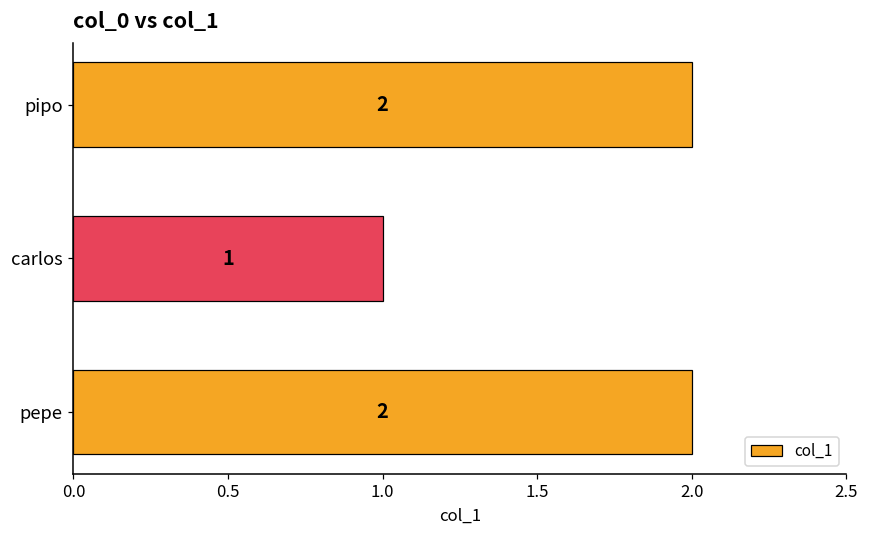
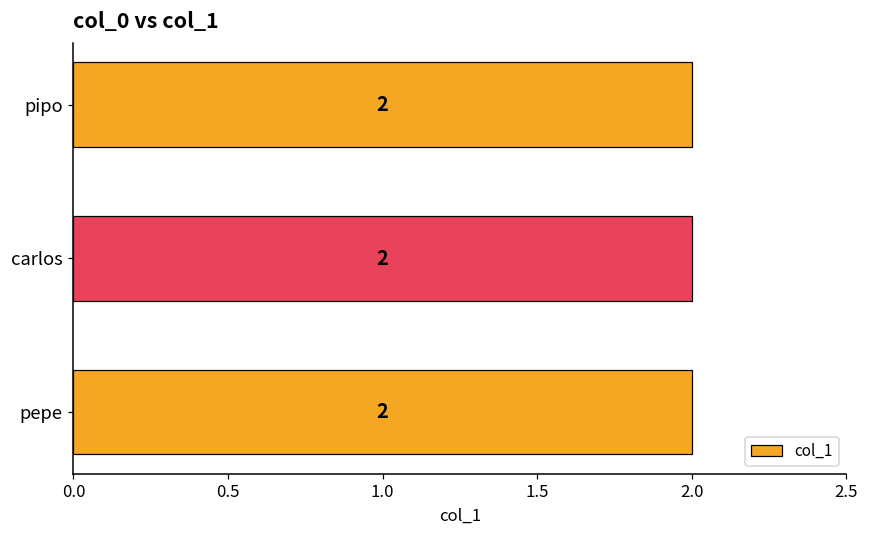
carlos: 1 -> 2
